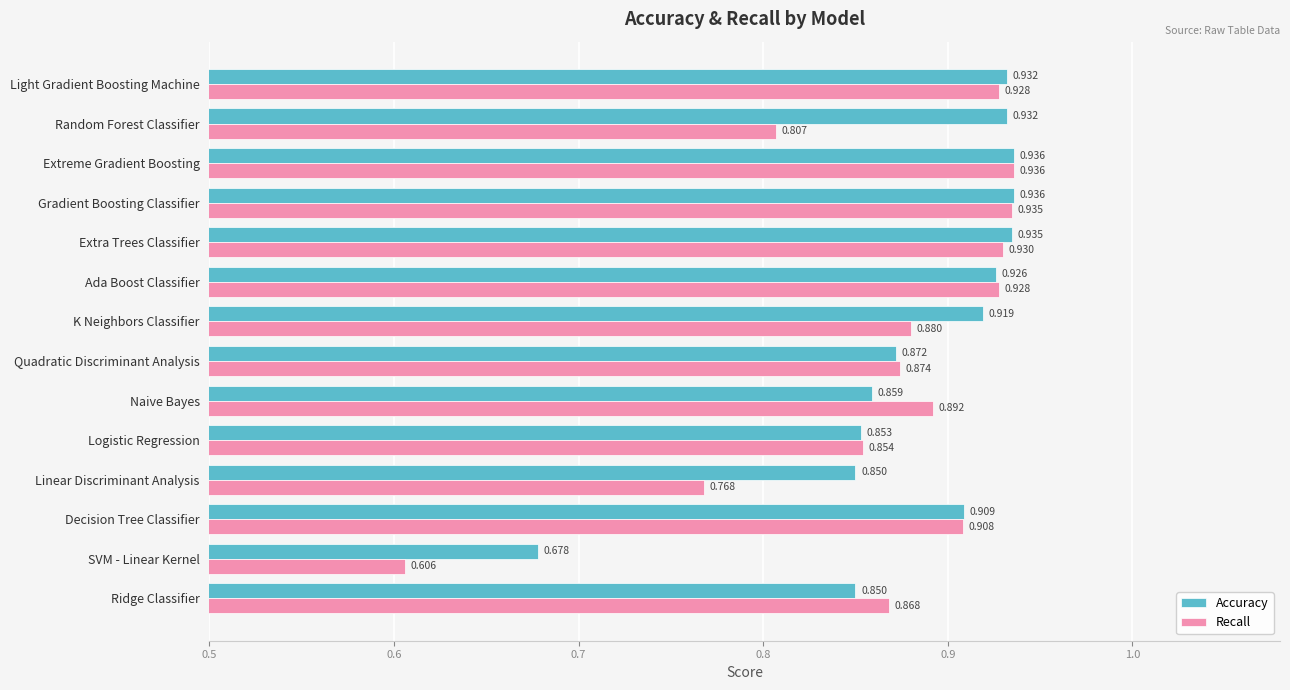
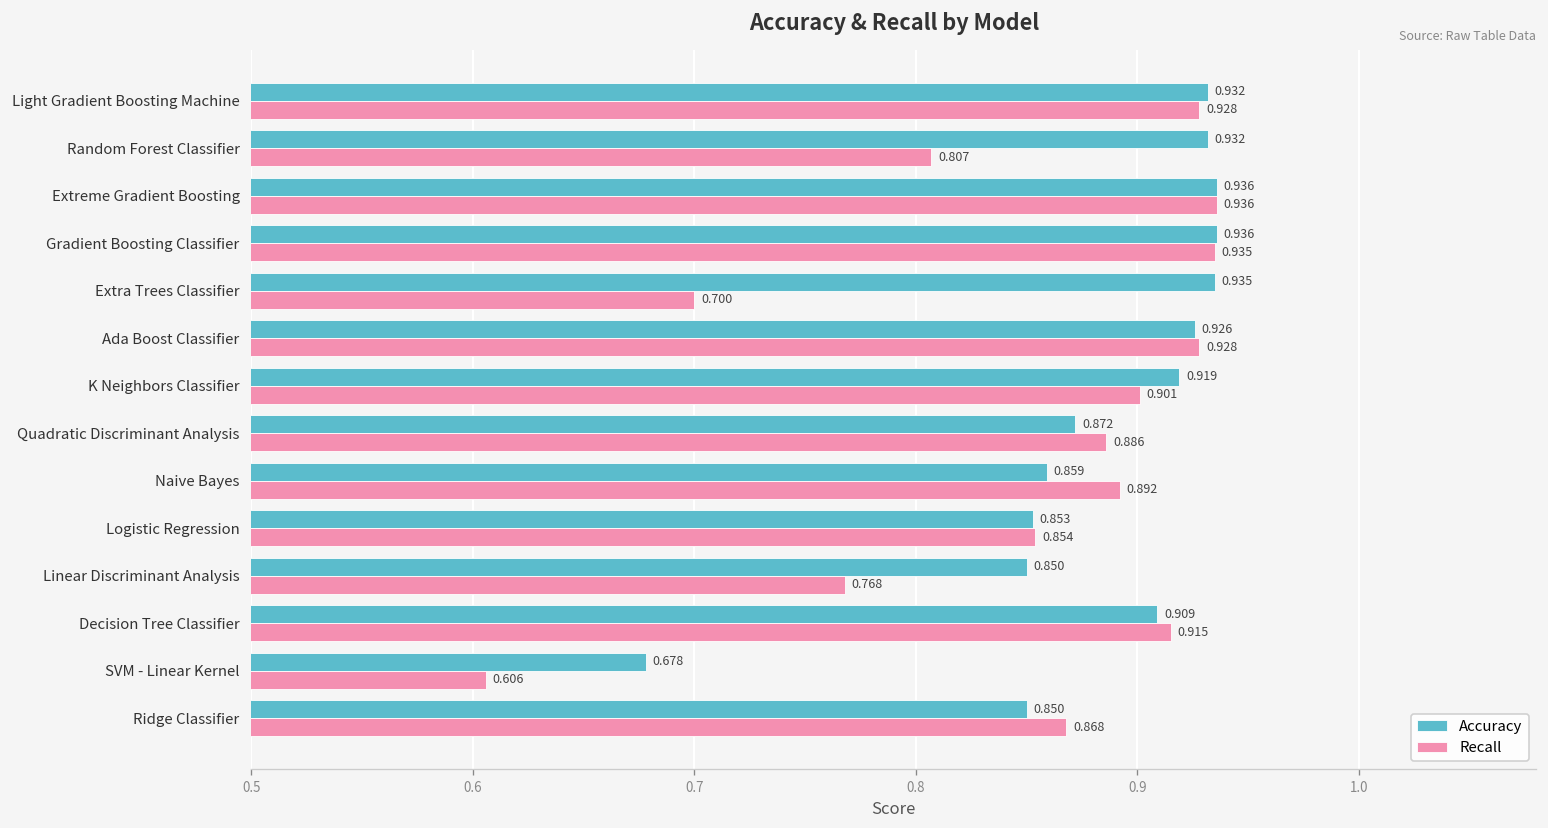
Recall, Extra Trees Classifier: 0.930 -> 0.700
Recall, K Neighbors Classifier: 0.880 -> 0.901
Recall, Quadratic Discriminant Analysis: 0.874 -> 0.886
Recall, Decision Tree Classifier: 0.908 -> 0.915
